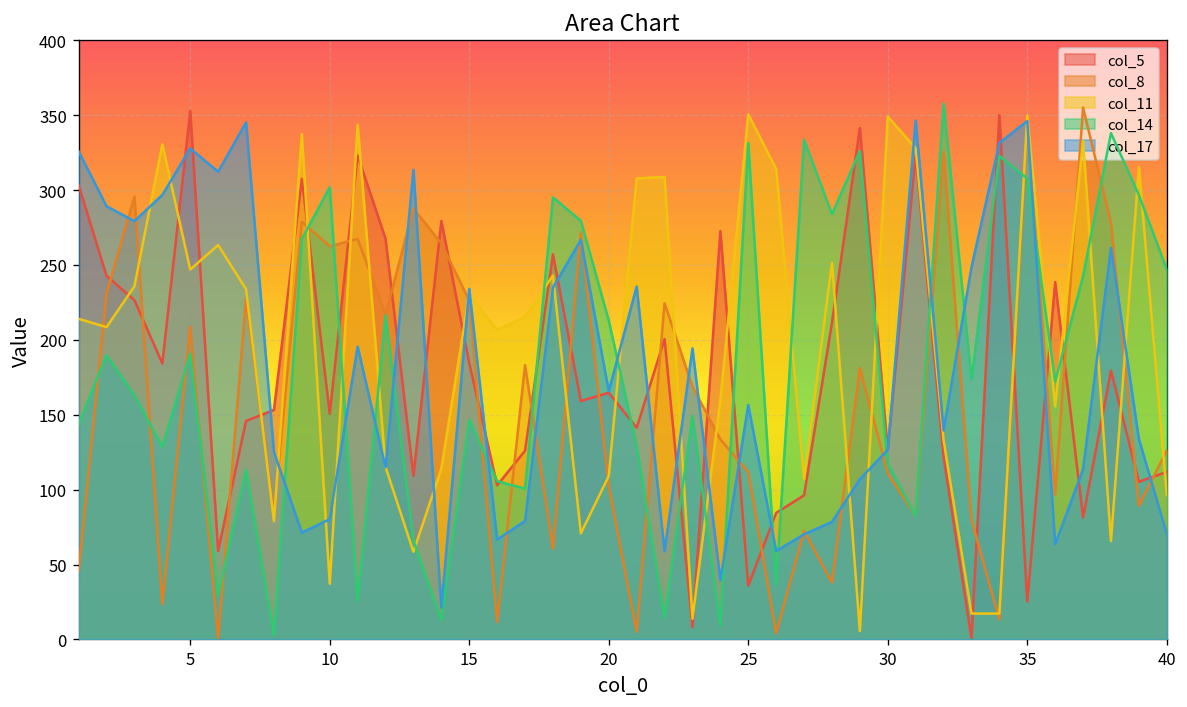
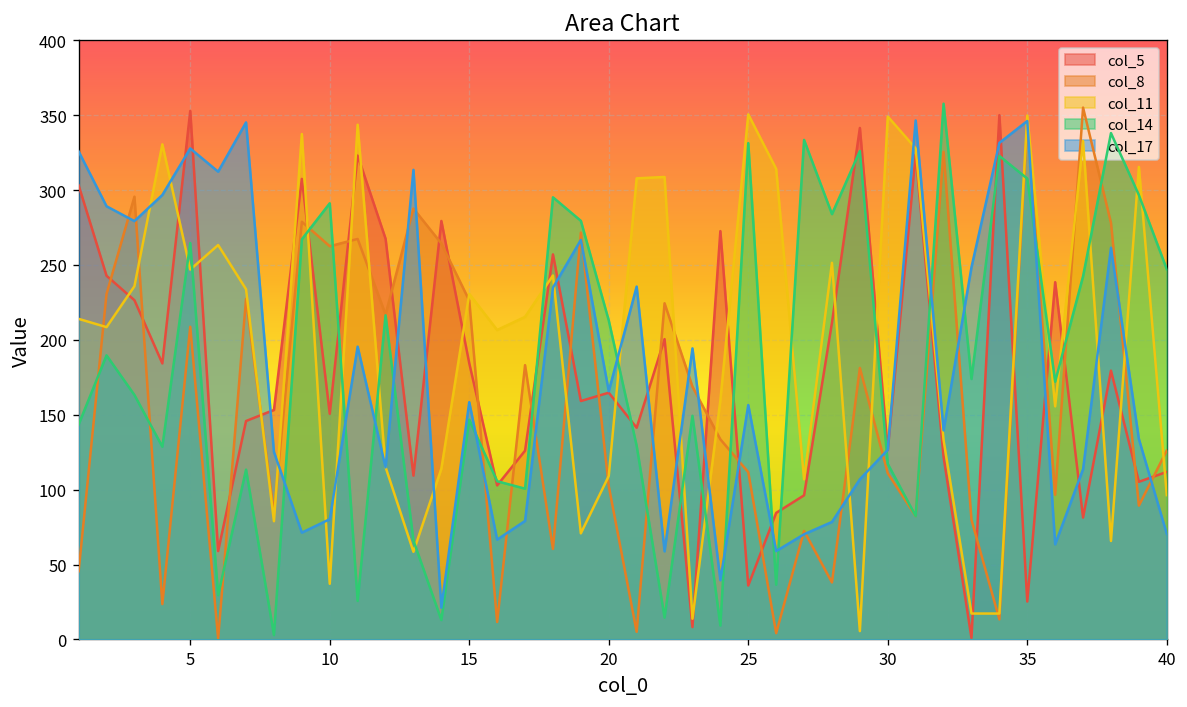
col_14, 5: 191 -> 265
col_14, 10: 302 -> 291
col_17, 15: 234 -> 158
